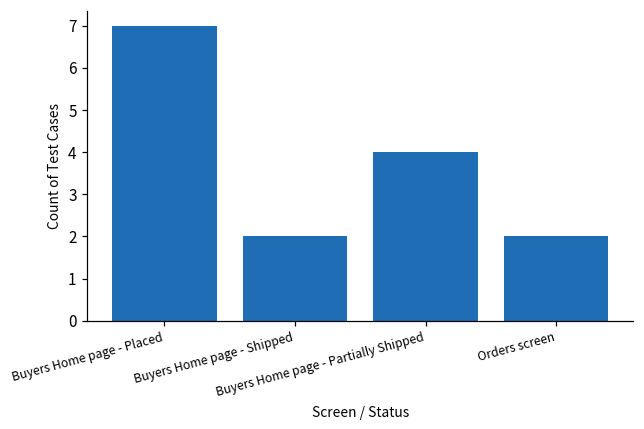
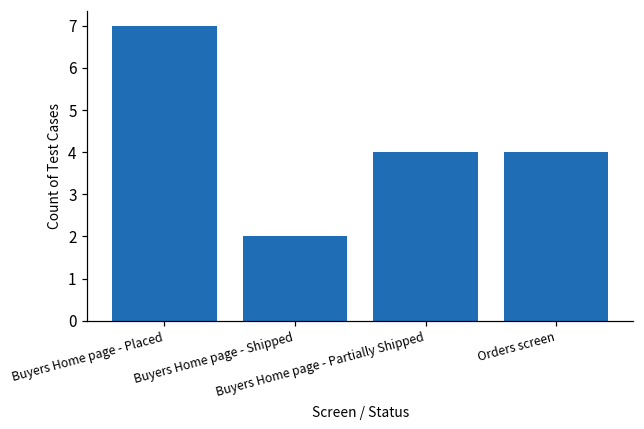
Orders screen: 2 -> 4
